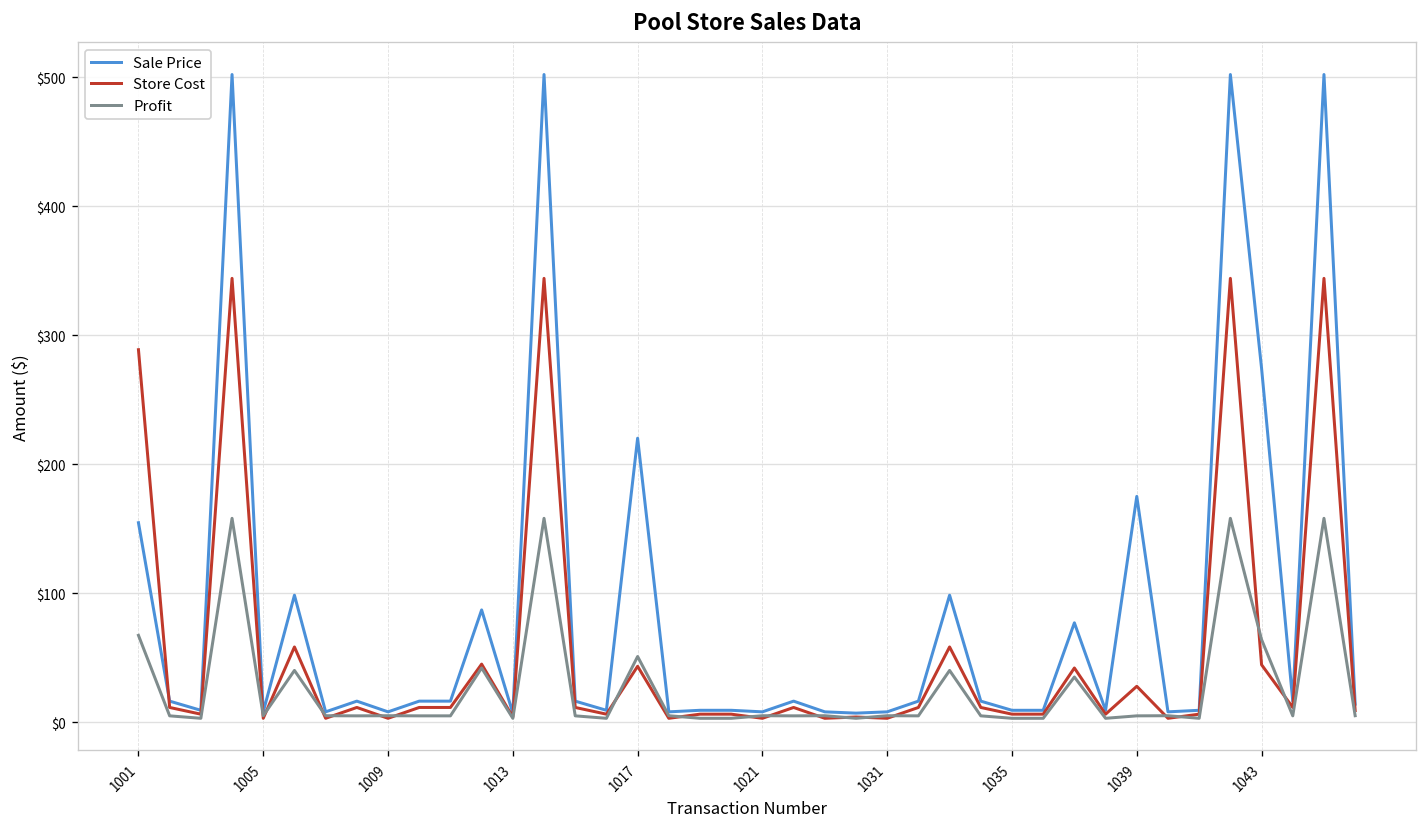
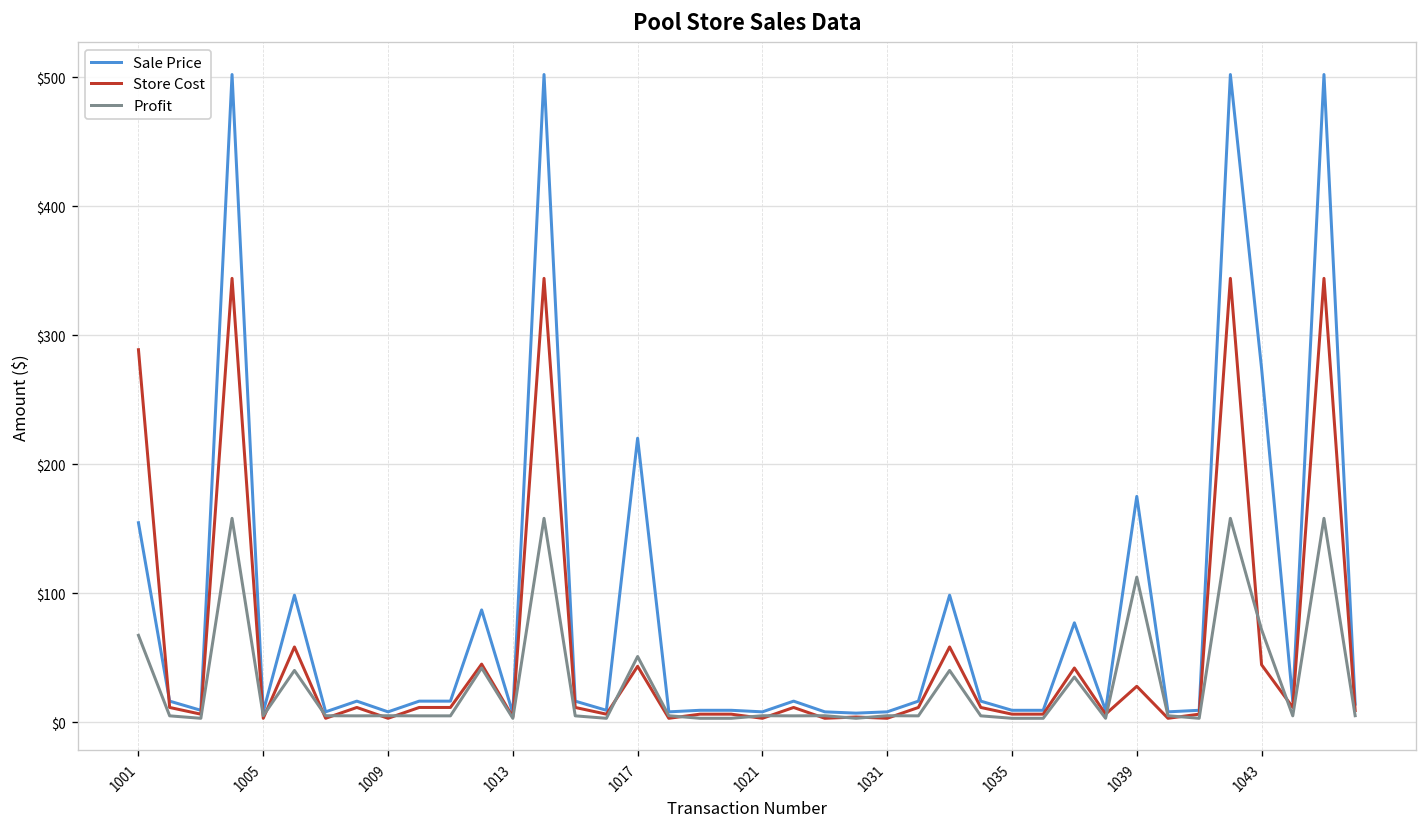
Profit, 1039: $5 -> $112
Profit, 1043: $64 -> $72
